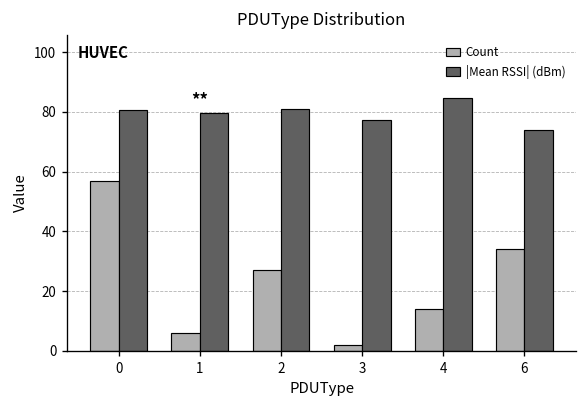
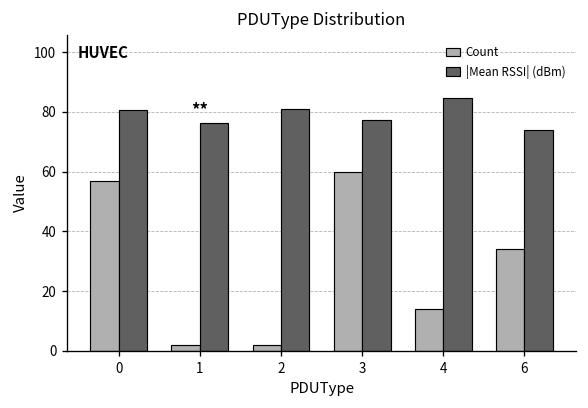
Count, 1: 6 -> 2
|Mean RSSI| (dBm), 1: 80 -> 76
Count, 2: 27 -> 2
Count, 3: 2 -> 60
